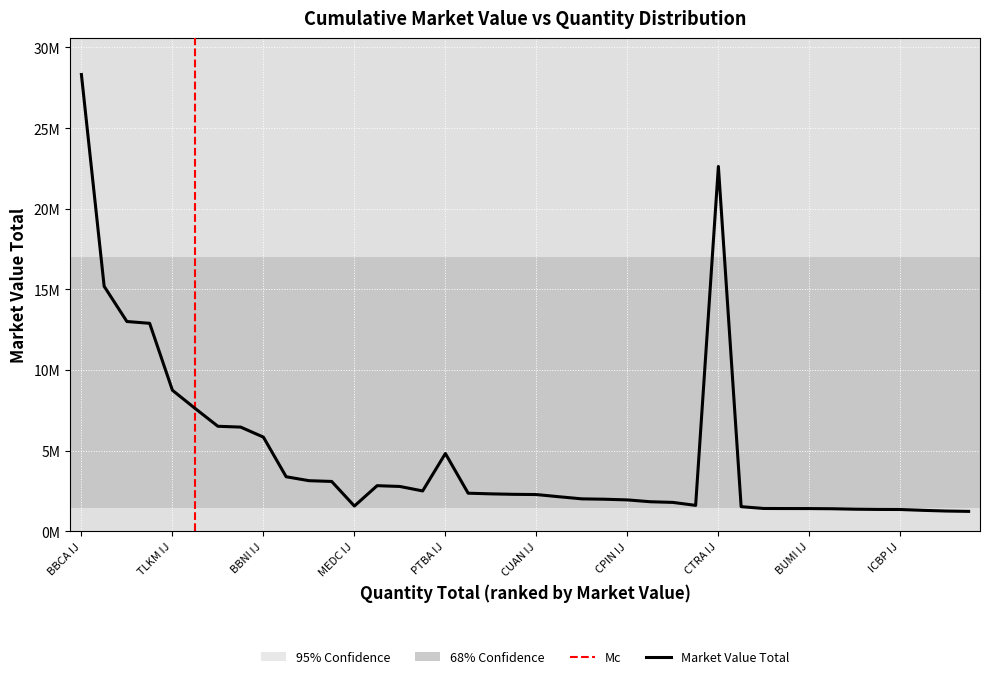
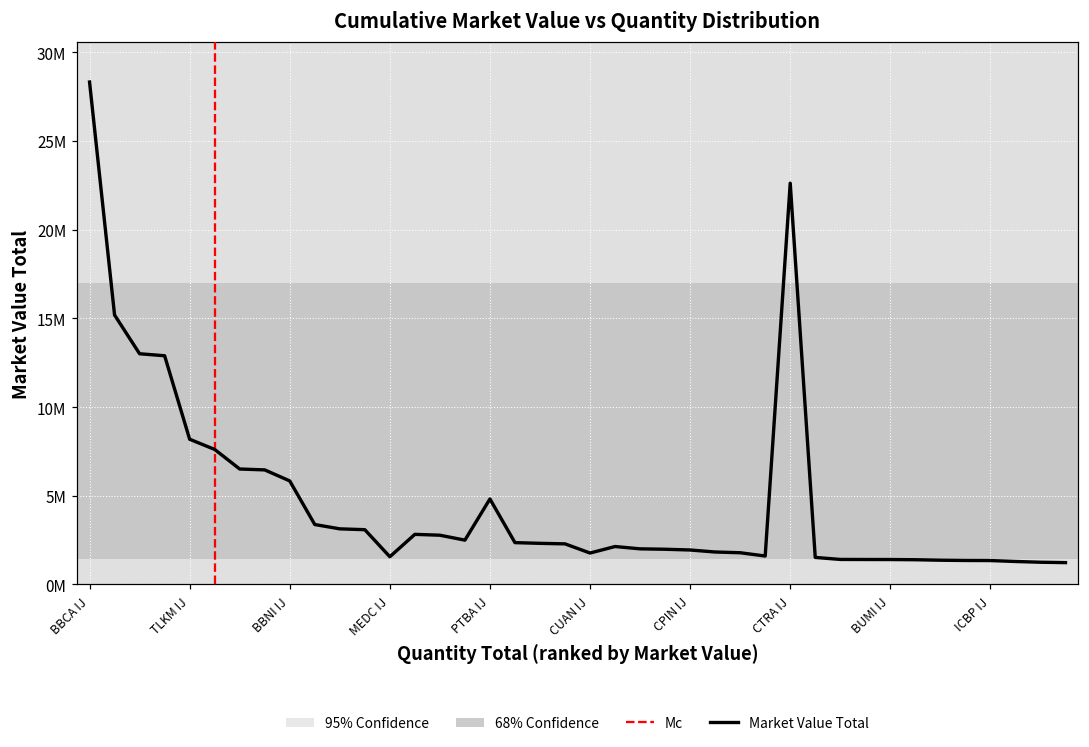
TLKM IJ: 8700000 -> 8200000
CUAN IJ: 2300000 -> 1800000
